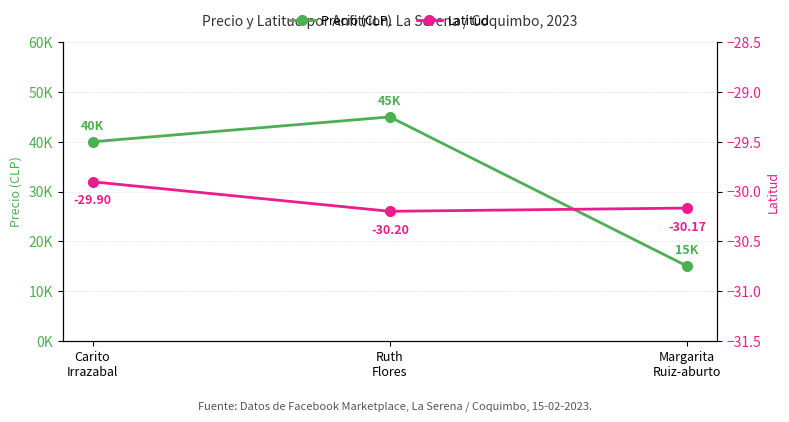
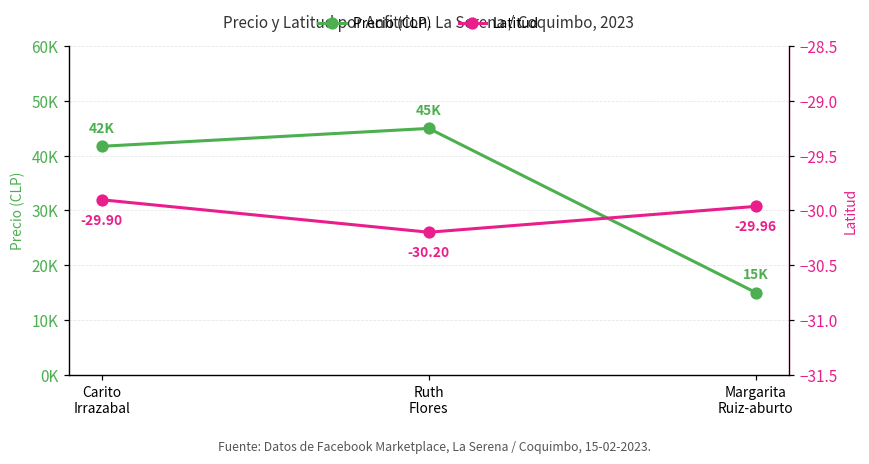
Precio (CLP), Carito Irrazabal: 40K -> 42K
Latitud, Margarita Ruiz-aburto: -30.17 -> -29.96
